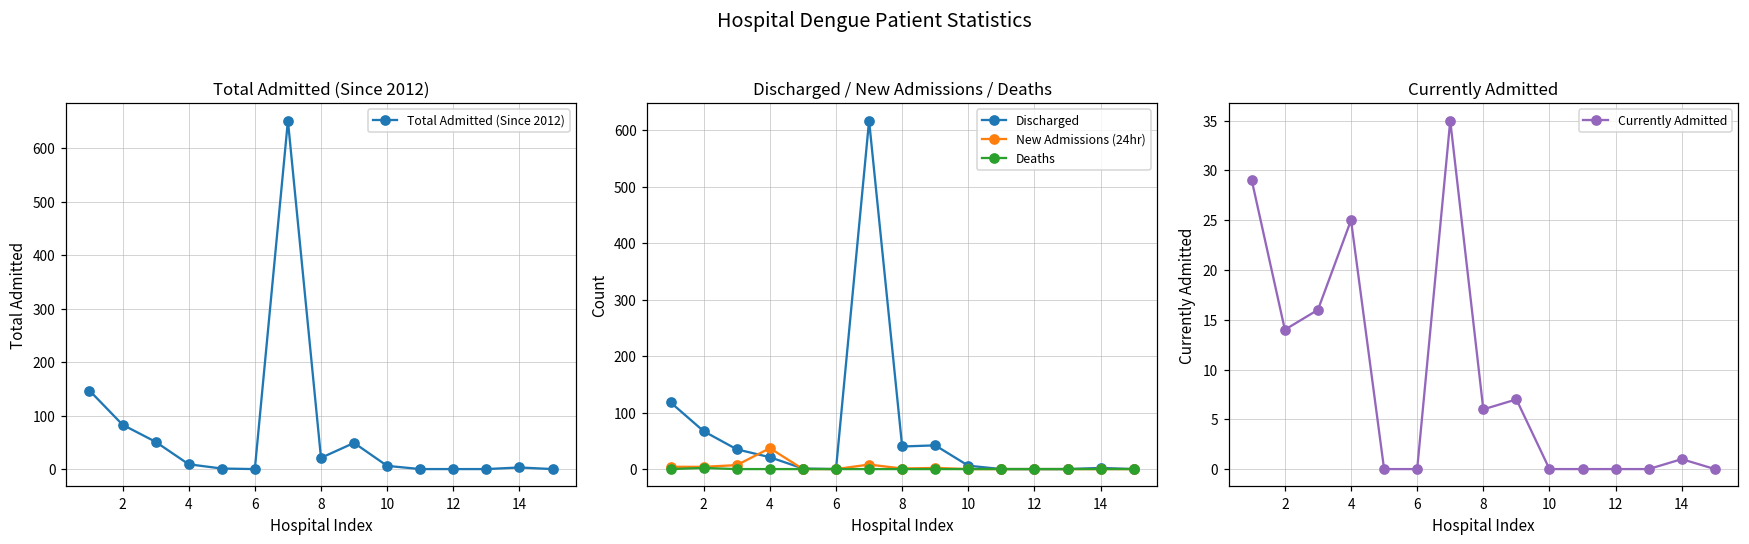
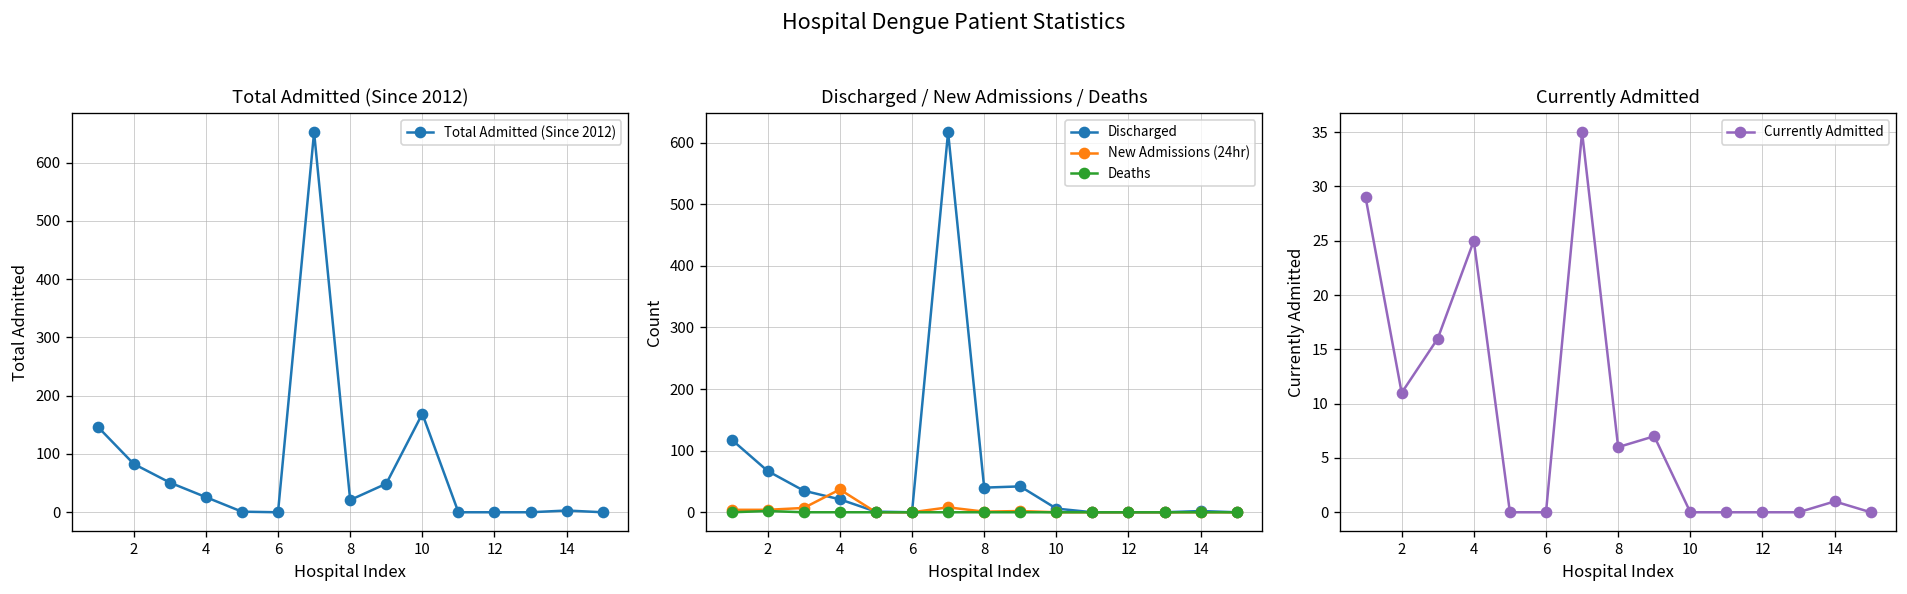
Total Admitted (Since 2012), 4: 10 -> 30
Total Admitted (Since 2012), 10: 10 -> 170
Currently Admitted, 2: 14 -> 11
